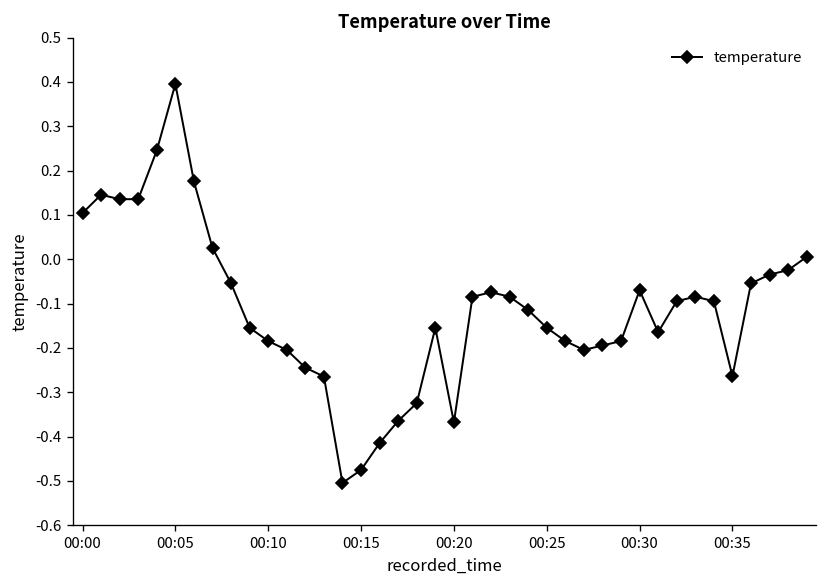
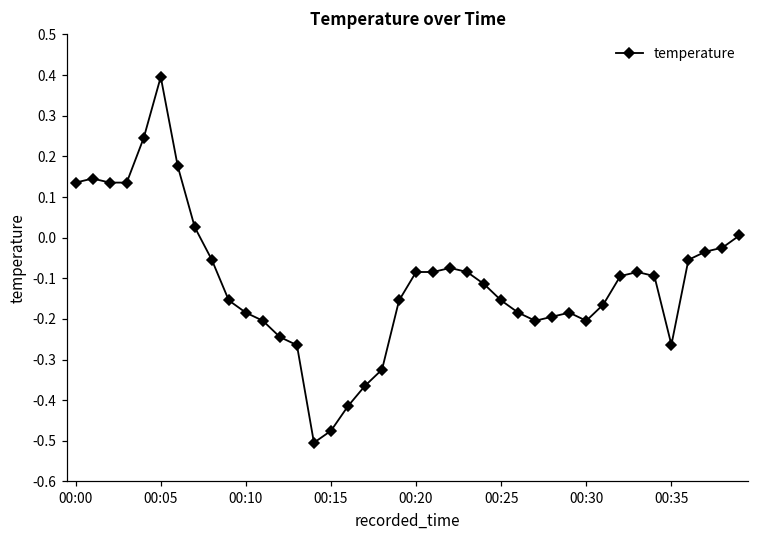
00:00: 0.10 -> 0.14
00:20: -0.37 -> -0.08
00:30: -0.07 -> -0.20
